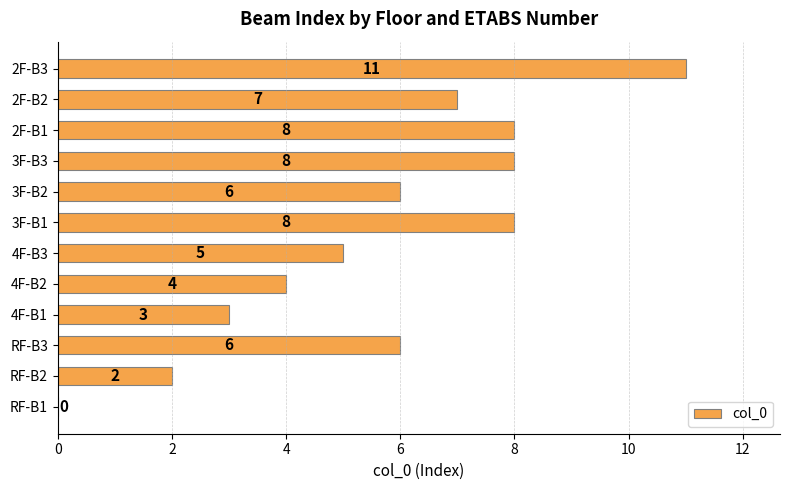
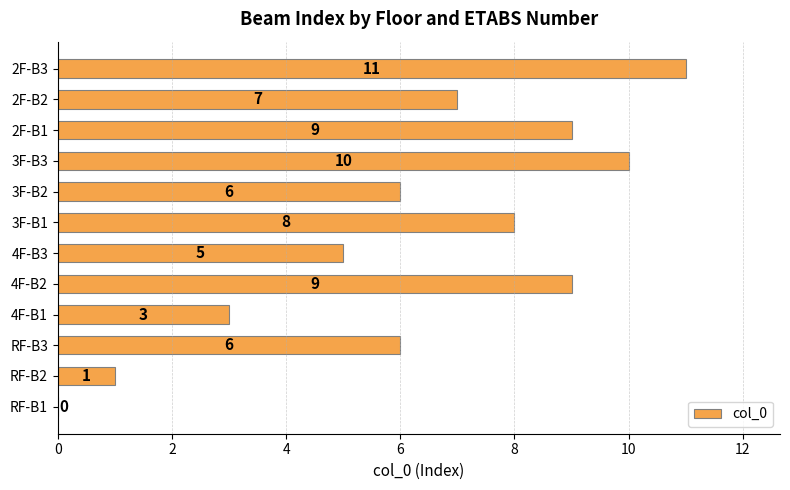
2F-B1: 8 -> 9
3F-B3: 8 -> 10
4F-B2: 4 -> 9
RF-B2: 2 -> 1
